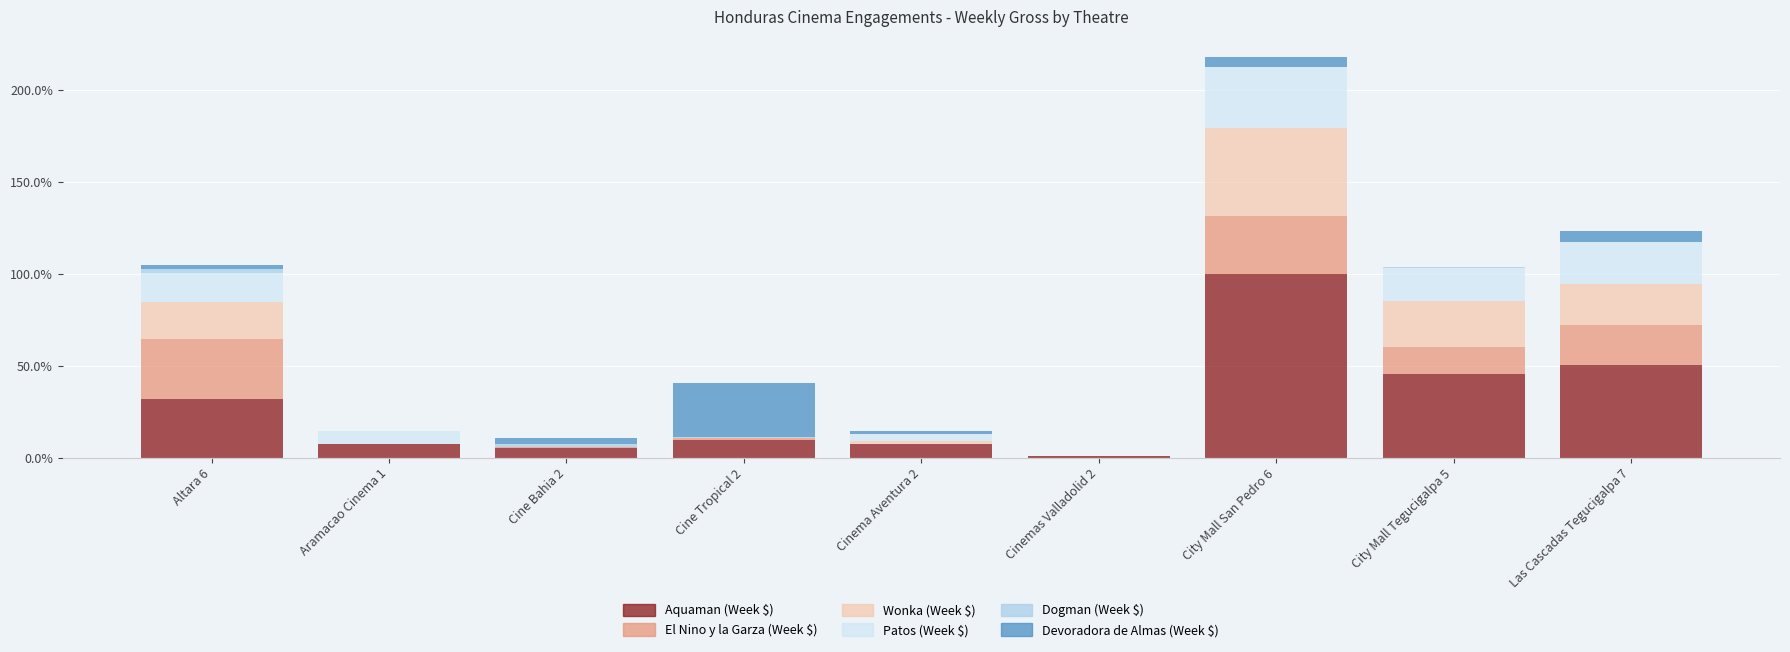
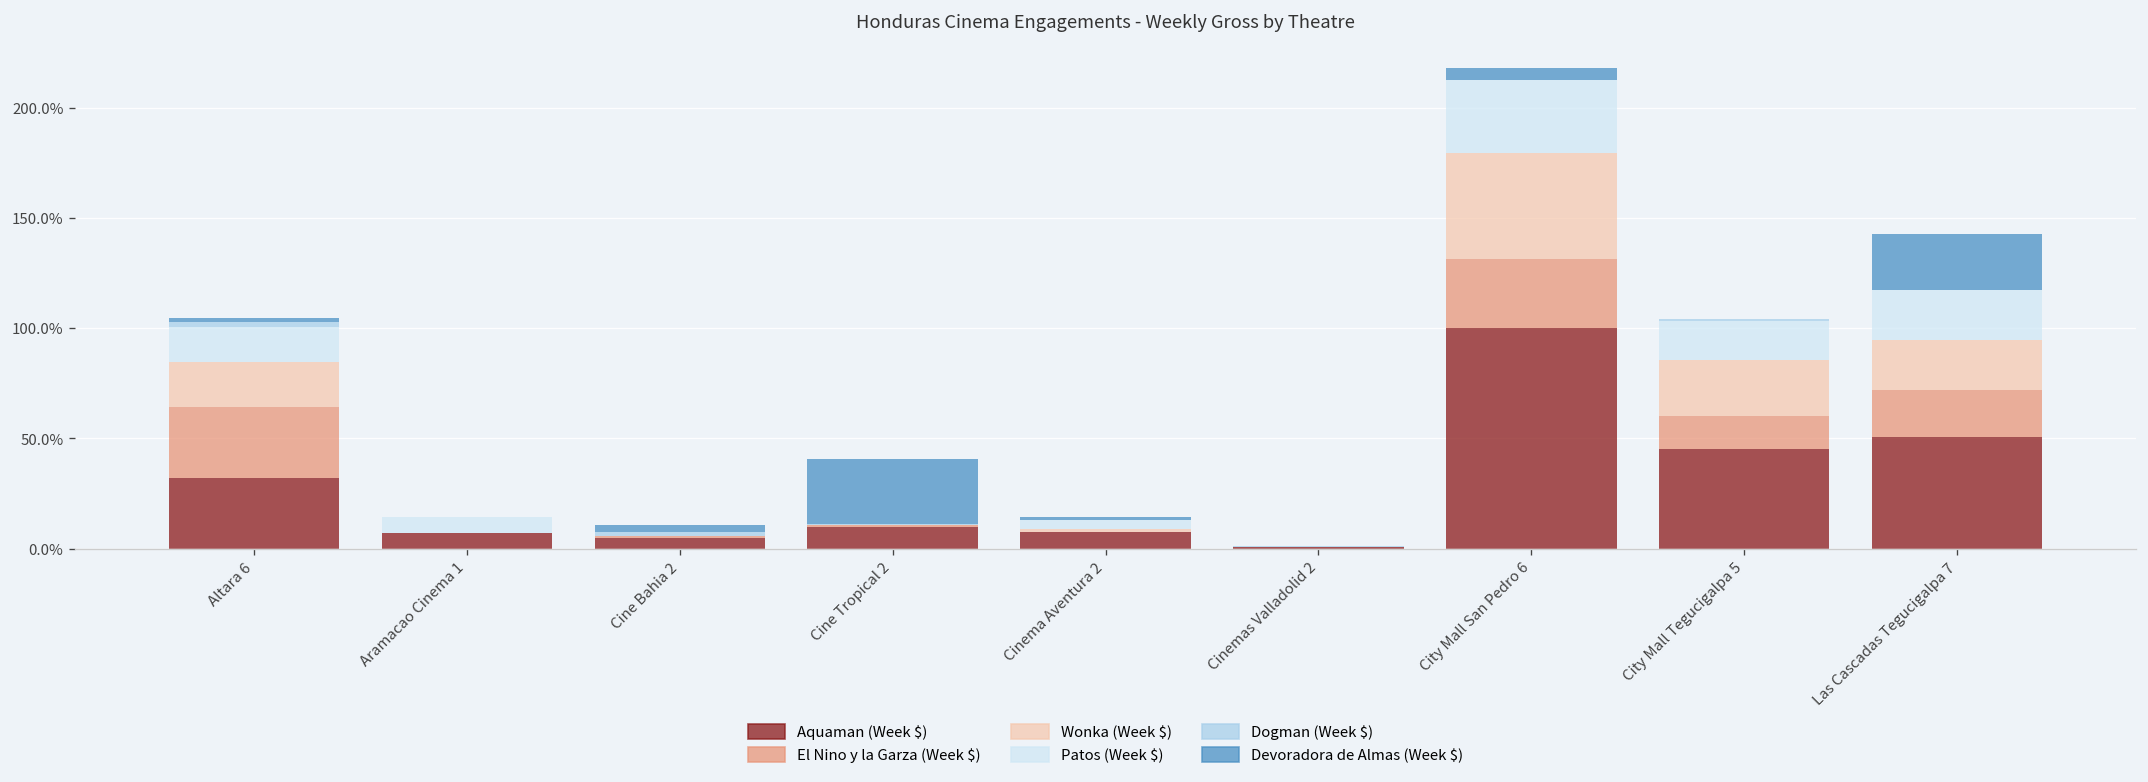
Devoradora de Almas (Week $), Las Cascadas Tegucigalpa 7: 6% -> 25%
